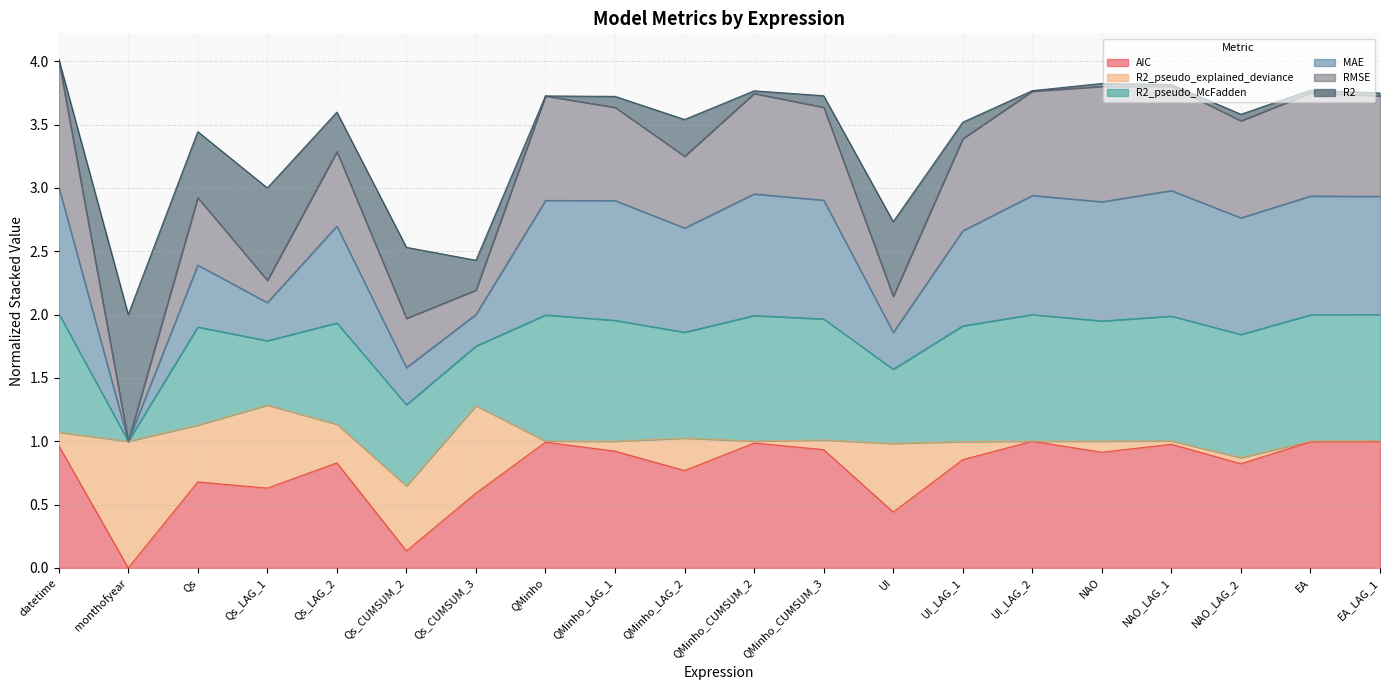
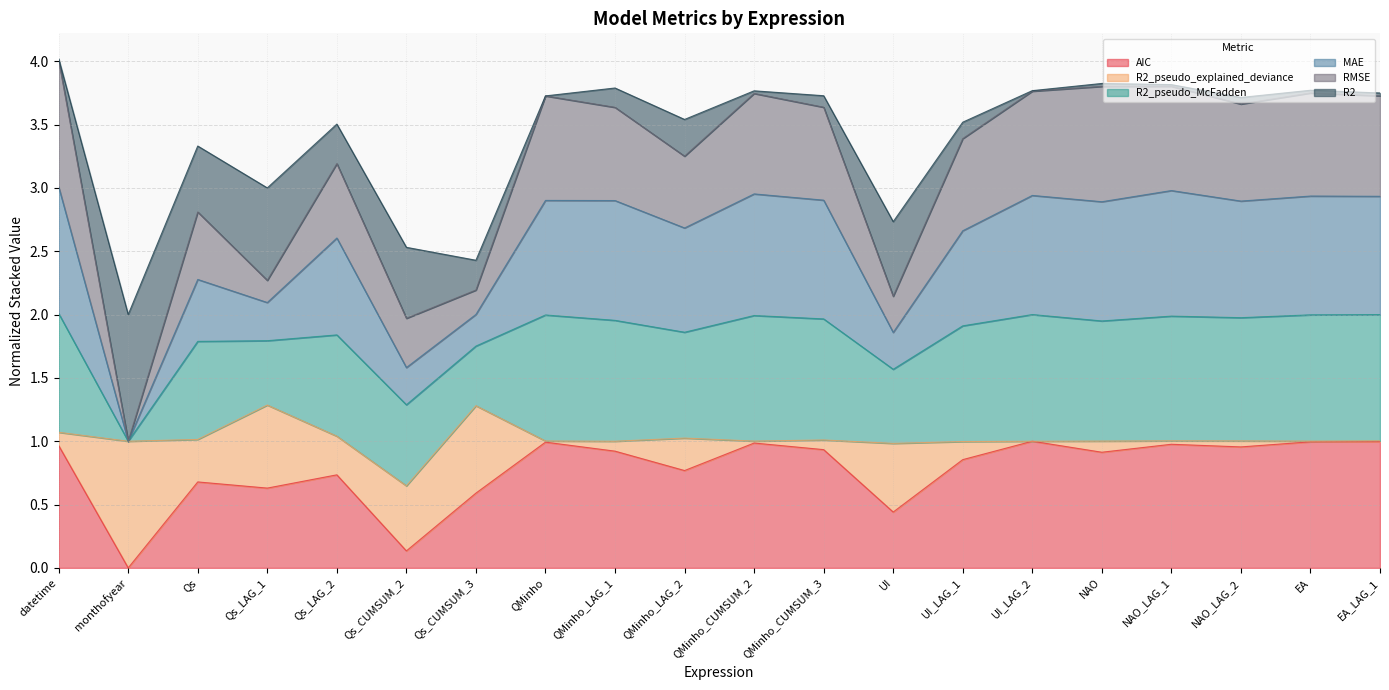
R2_pseudo_explained_deviance, Qs: 0.45 -> 0.34
AIC, Qs_LAG_2: 0.83 -> 0.73
R2, QMinho_LAG_1: 0.09 -> 0.15
AIC, NAO_LAG_2: 0.82 -> 0.96
